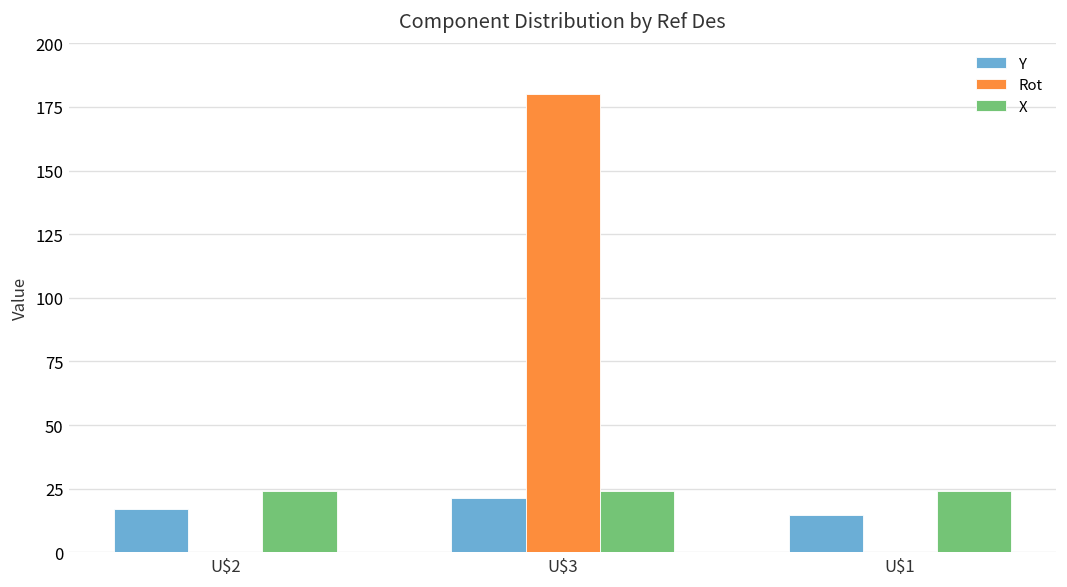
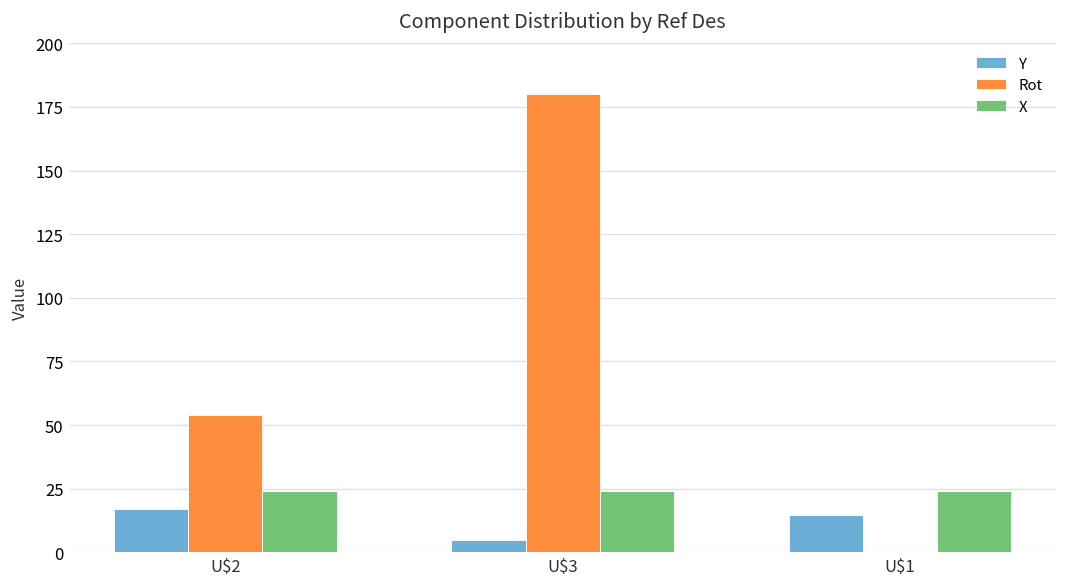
Rot, U$2: 0 -> 54
Y, U$3: 21 -> 5
